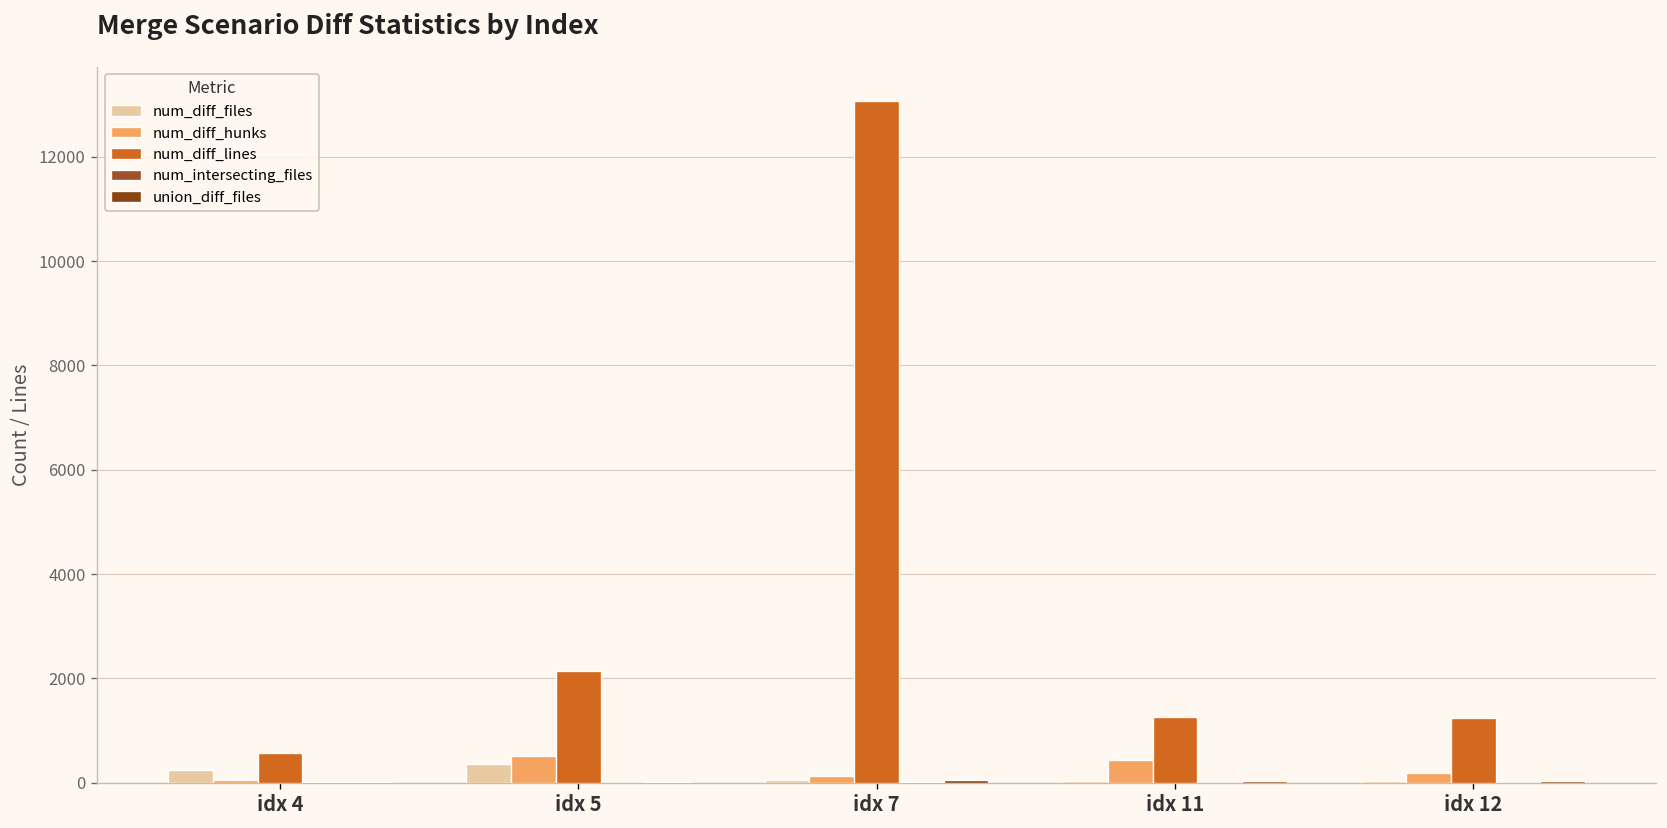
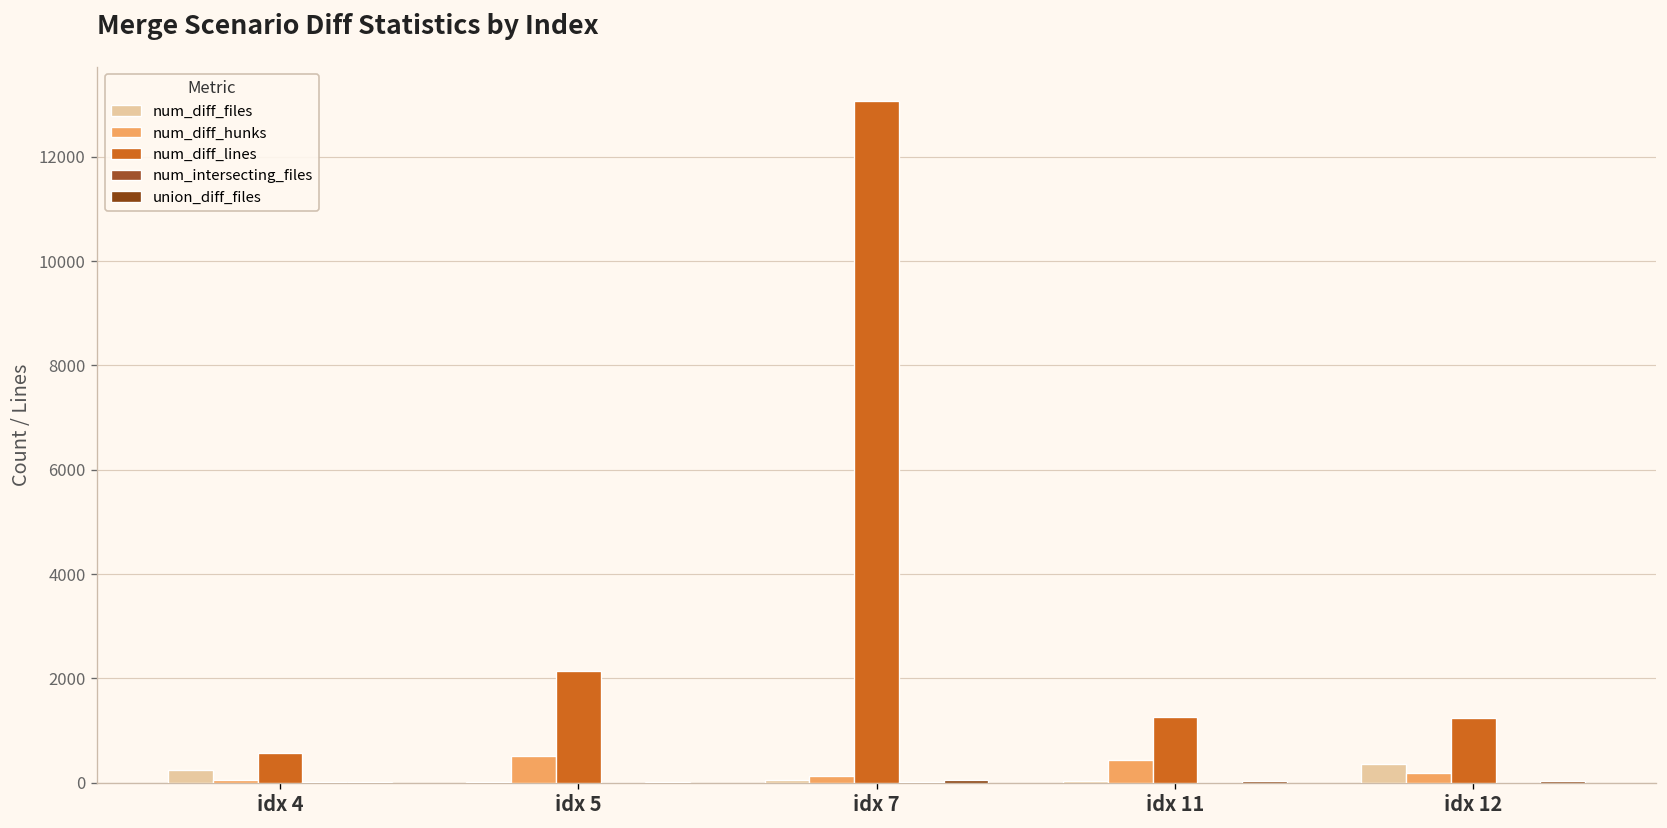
num_diff_files, idx 5: 400 -> 0
num_diff_files, idx 12: 0 -> 400
